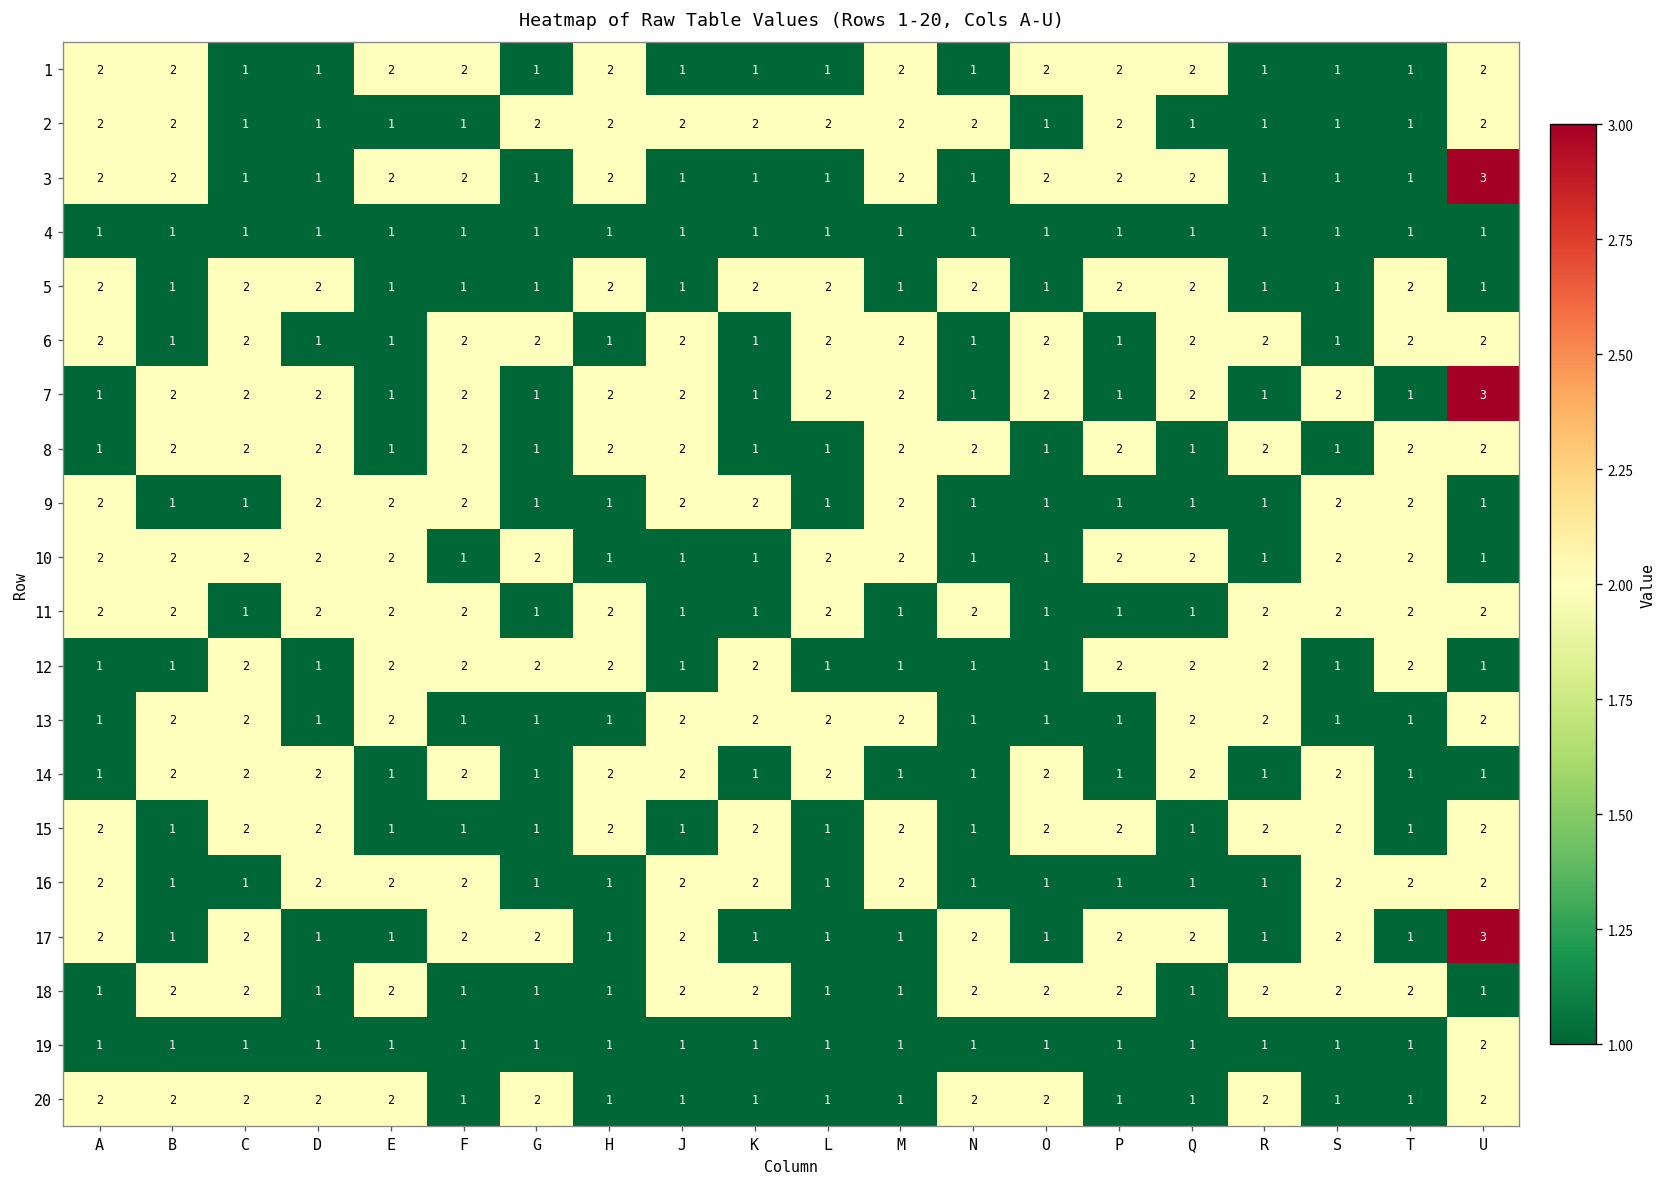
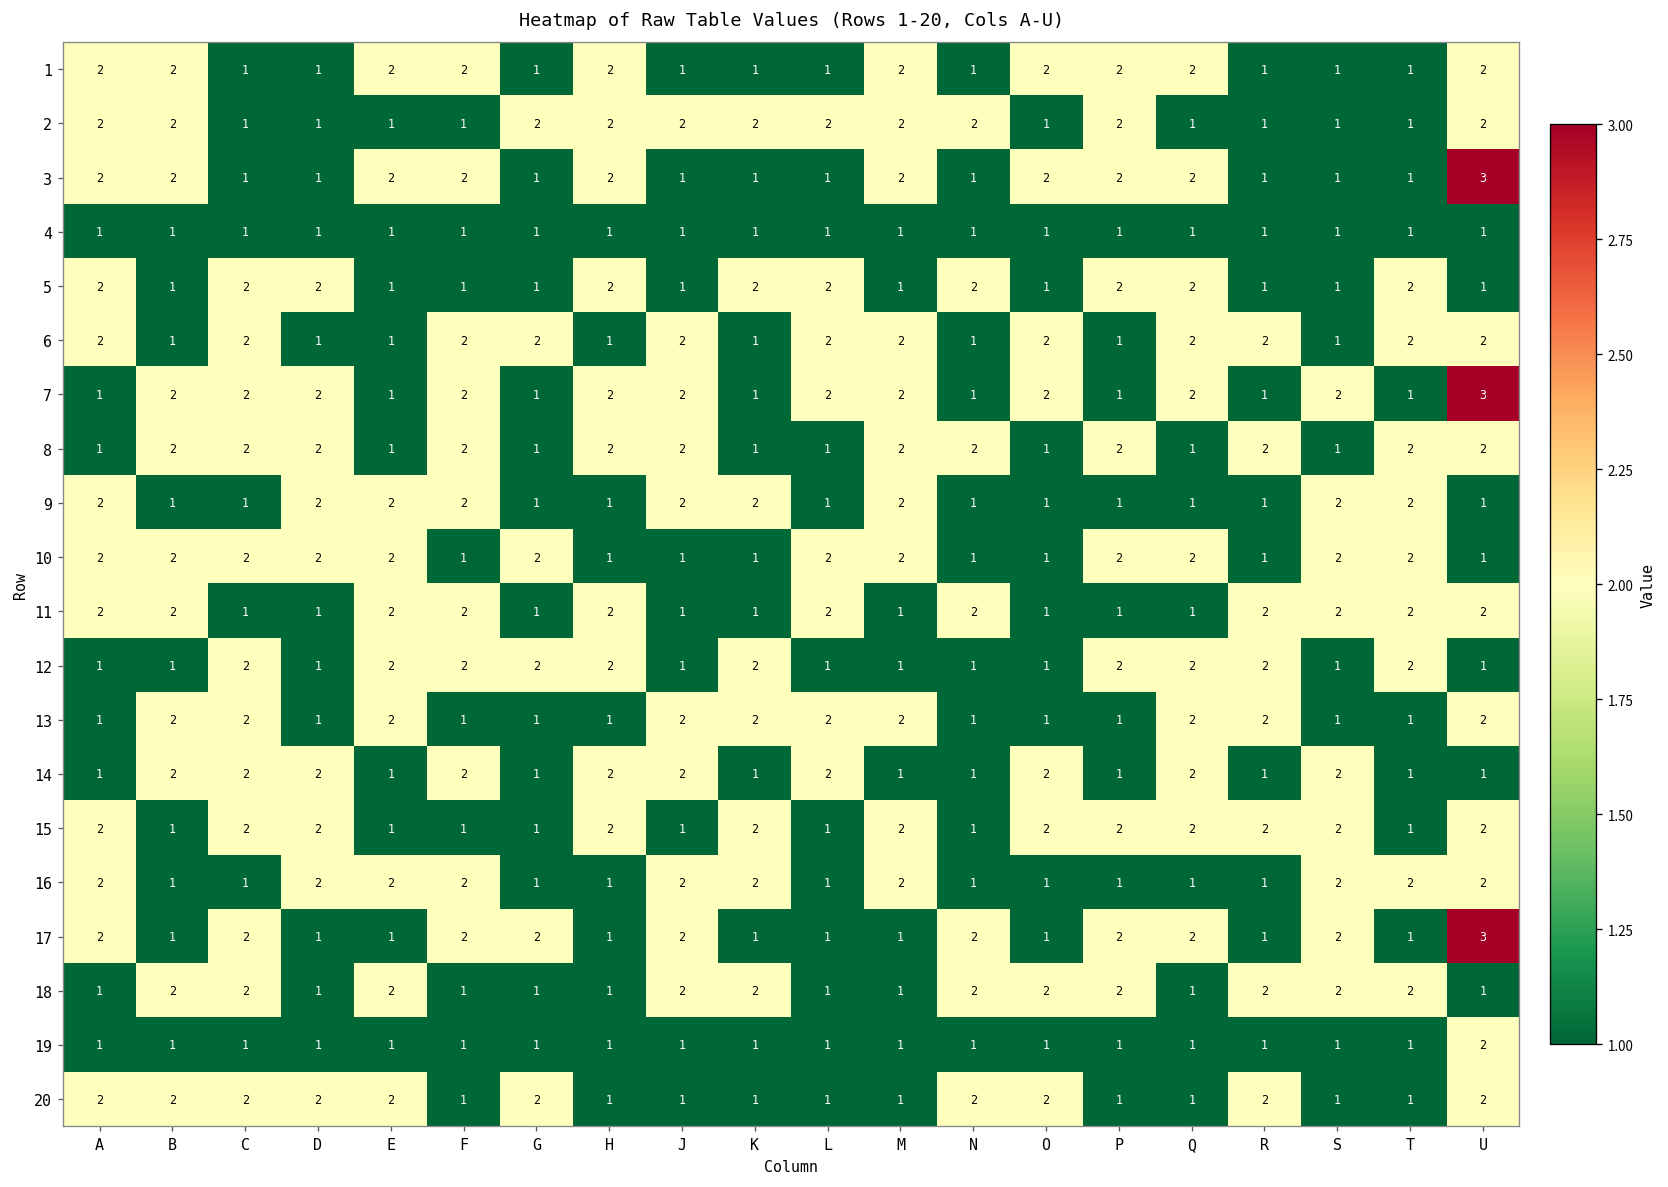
11, D: 2 -> 1
15, Q: 1 -> 2
